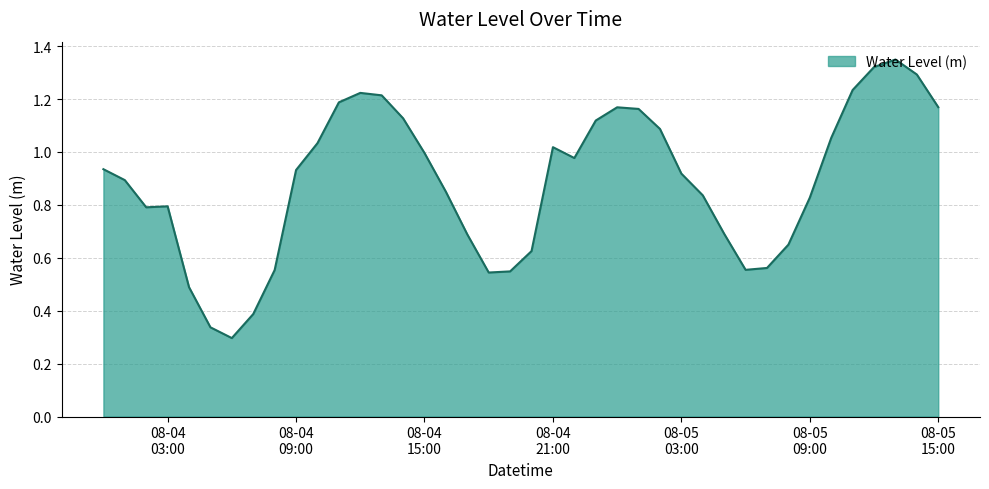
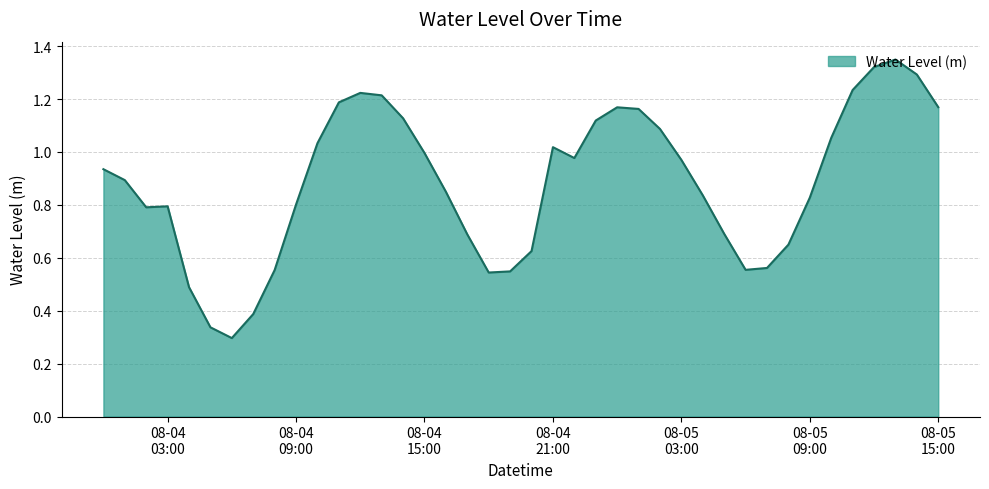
08-04 09:00: 0.93 -> 0.80
08-05 03:00: 0.92 -> 0.97
